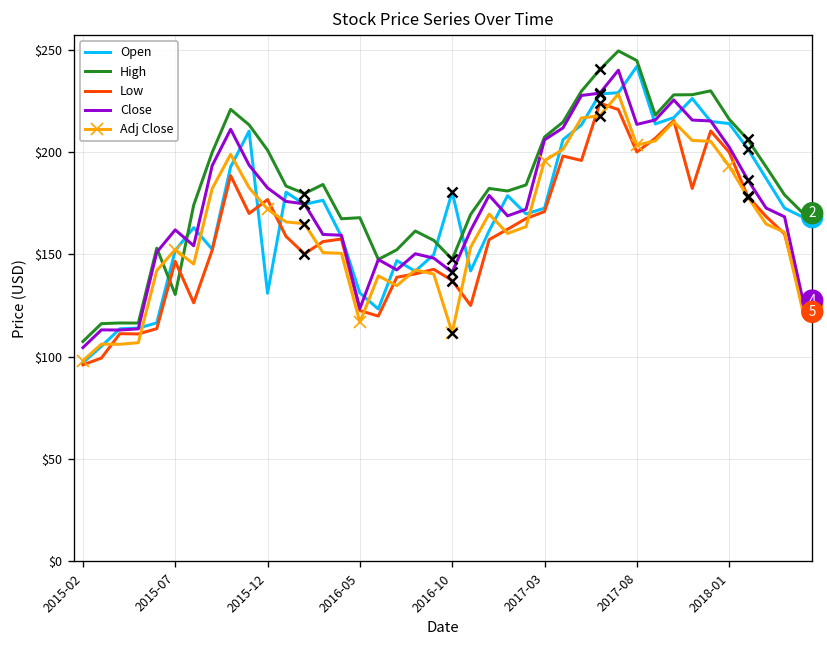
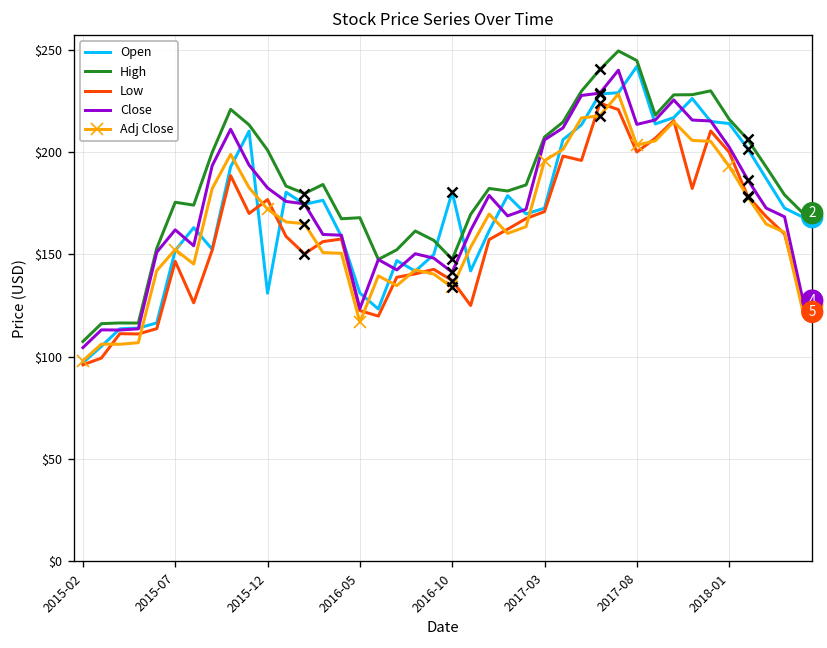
High, 2015-07: $130 -> $176
Adj Close, 2016-10: $112 -> $134
